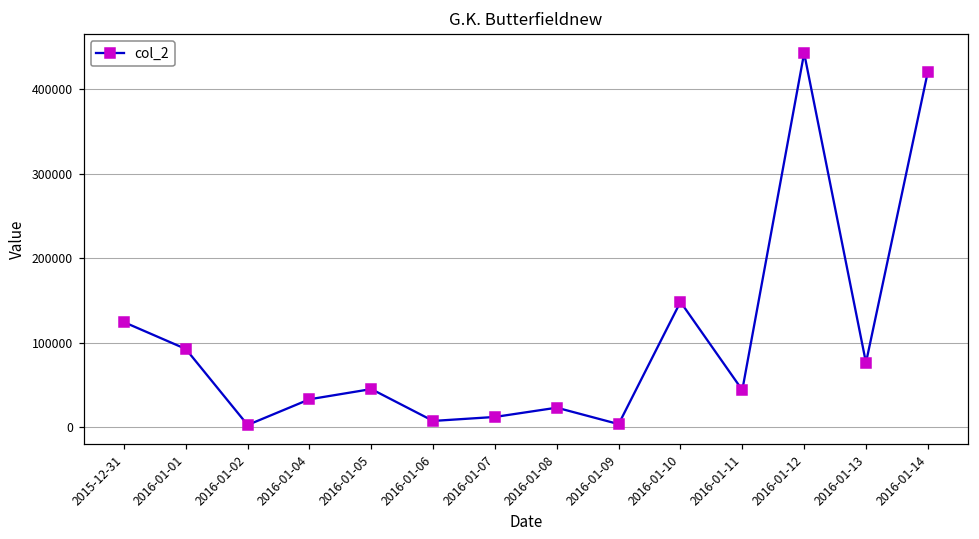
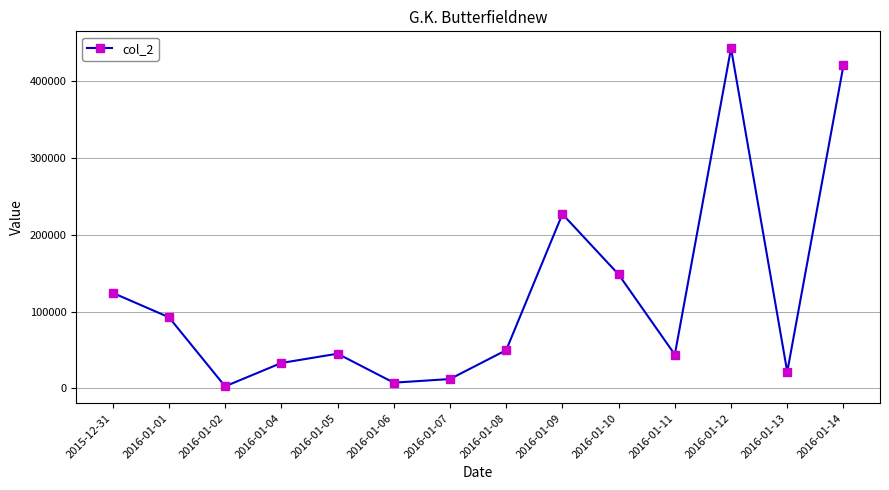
2016-01-08: 20000 -> 50000
2016-01-09: 0 -> 230000
2016-01-13: 80000 -> 20000
